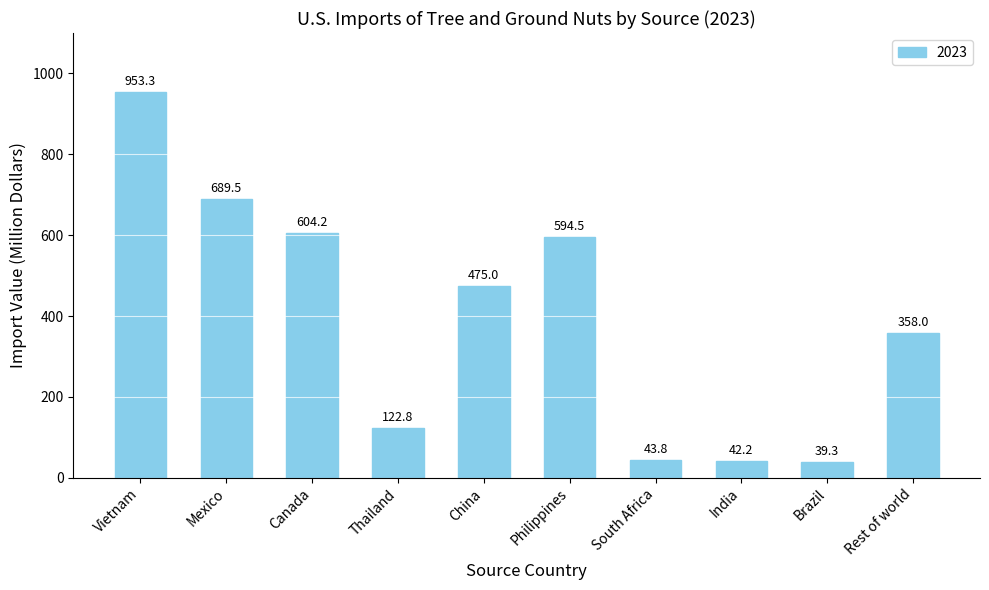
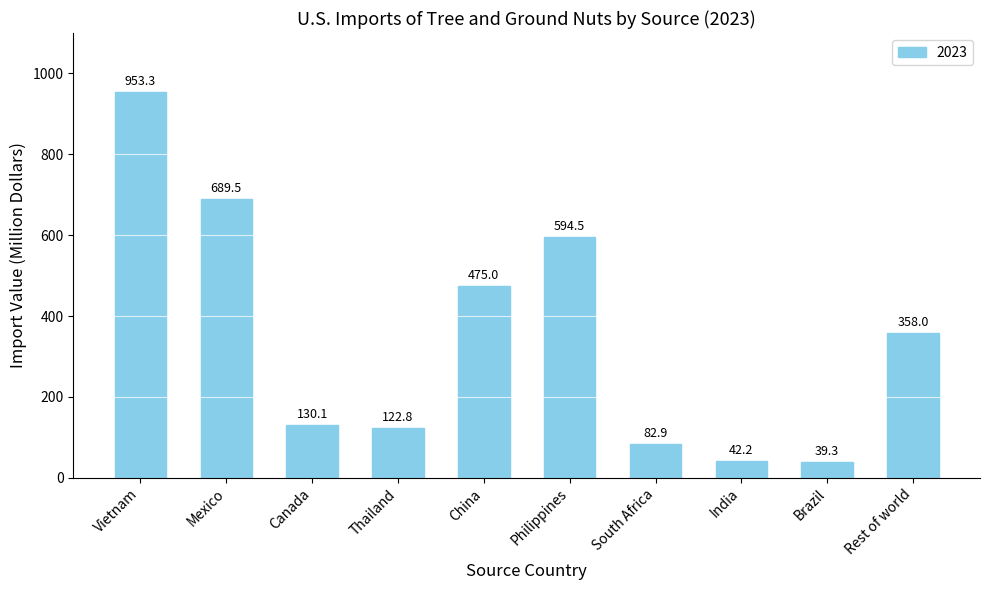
Canada: 604.2 -> 130.1
South Africa: 43.8 -> 82.9
